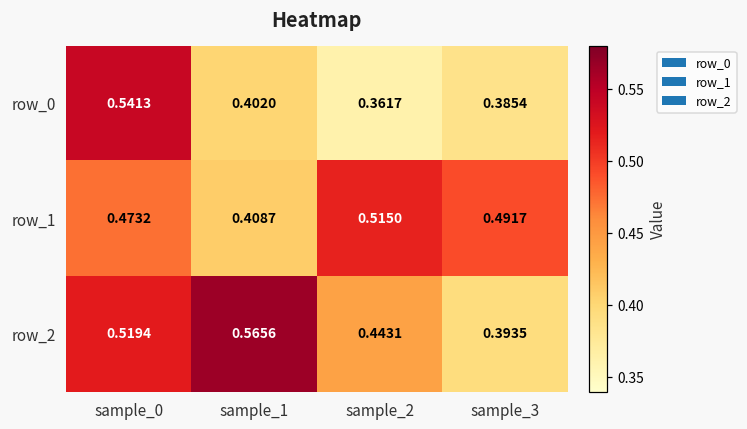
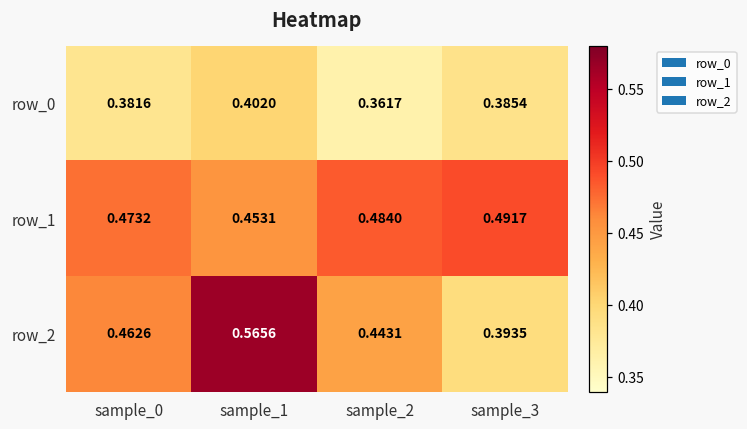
row_0, sample_0: 0.5413 -> 0.3816
row_1, sample_1: 0.4087 -> 0.4531
row_1, sample_2: 0.5150 -> 0.4840
row_2, sample_0: 0.5194 -> 0.4626
